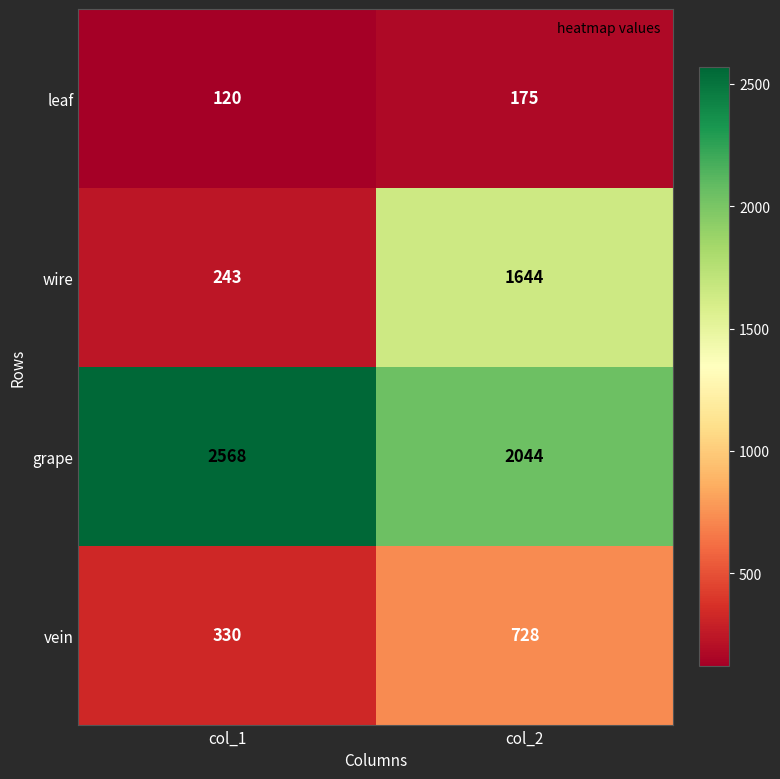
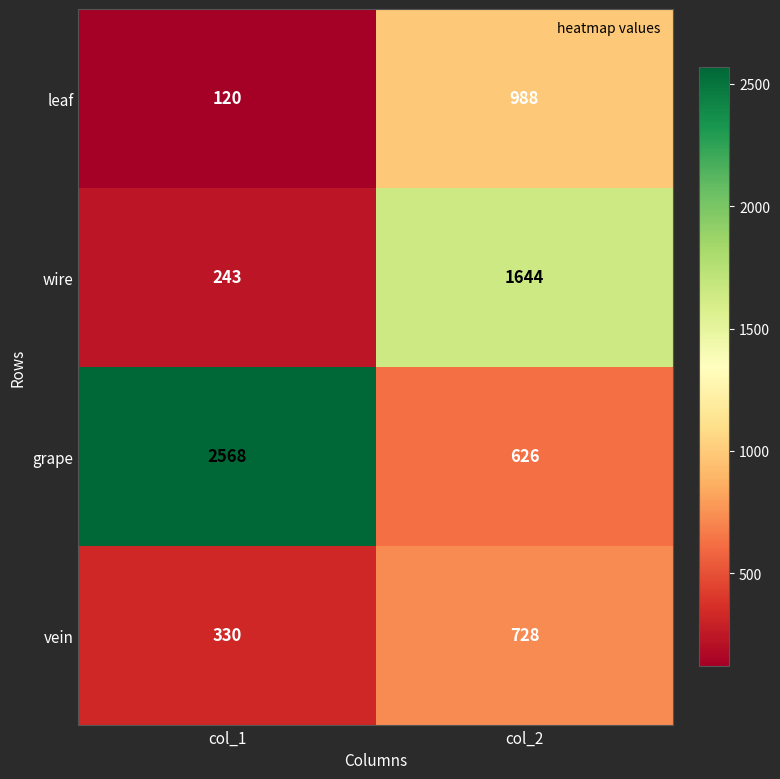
leaf, col_2: 175 -> 988
grape, col_2: 2044 -> 626
